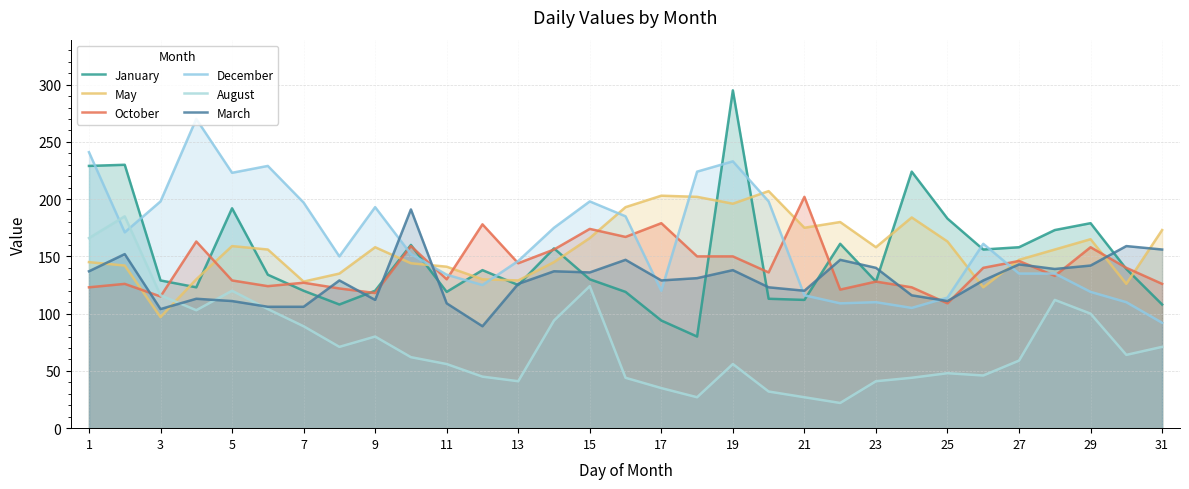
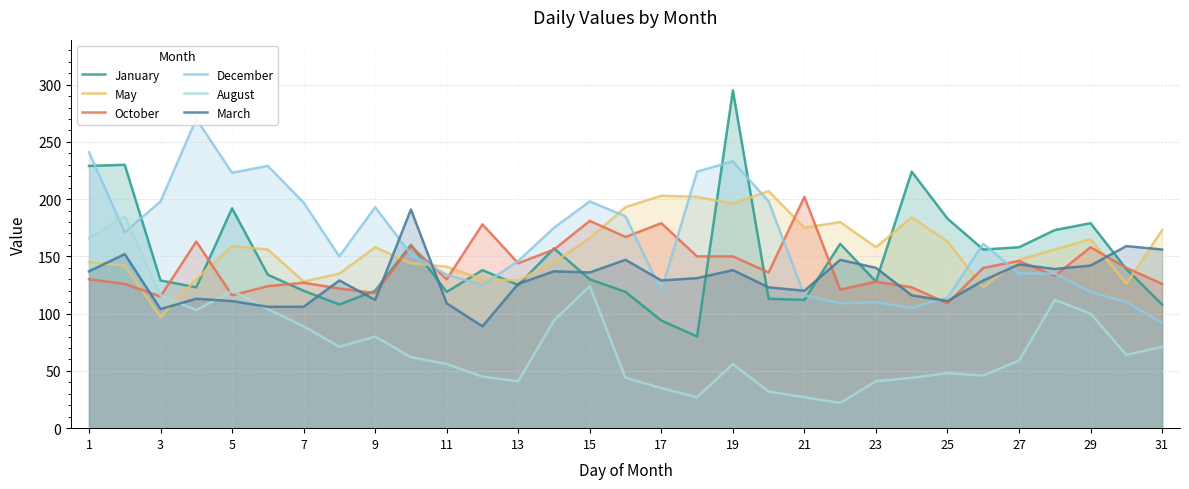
October, 1: 123 -> 130
October, 5: 129 -> 116
October, 15: 174 -> 181
